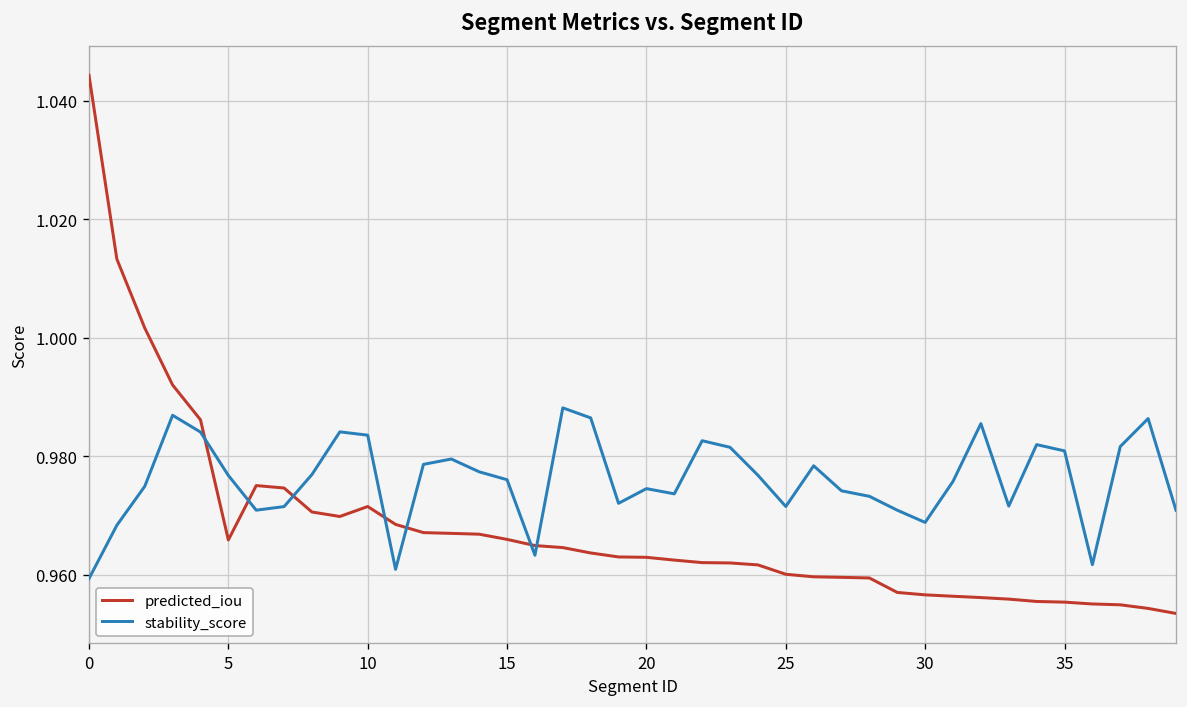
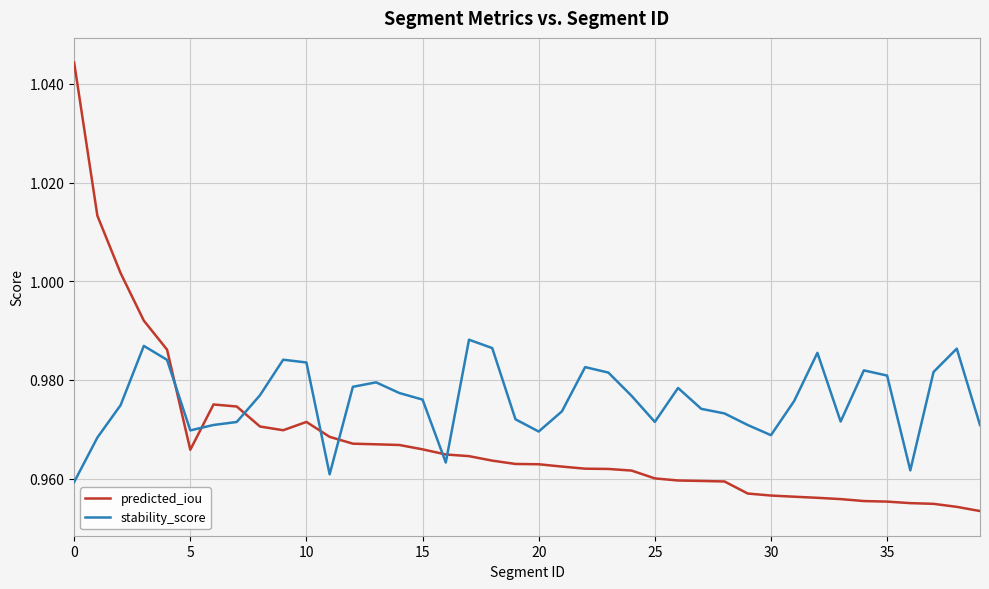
stability_score, 5: 0.977 -> 0.970
stability_score, 20: 0.975 -> 0.970
